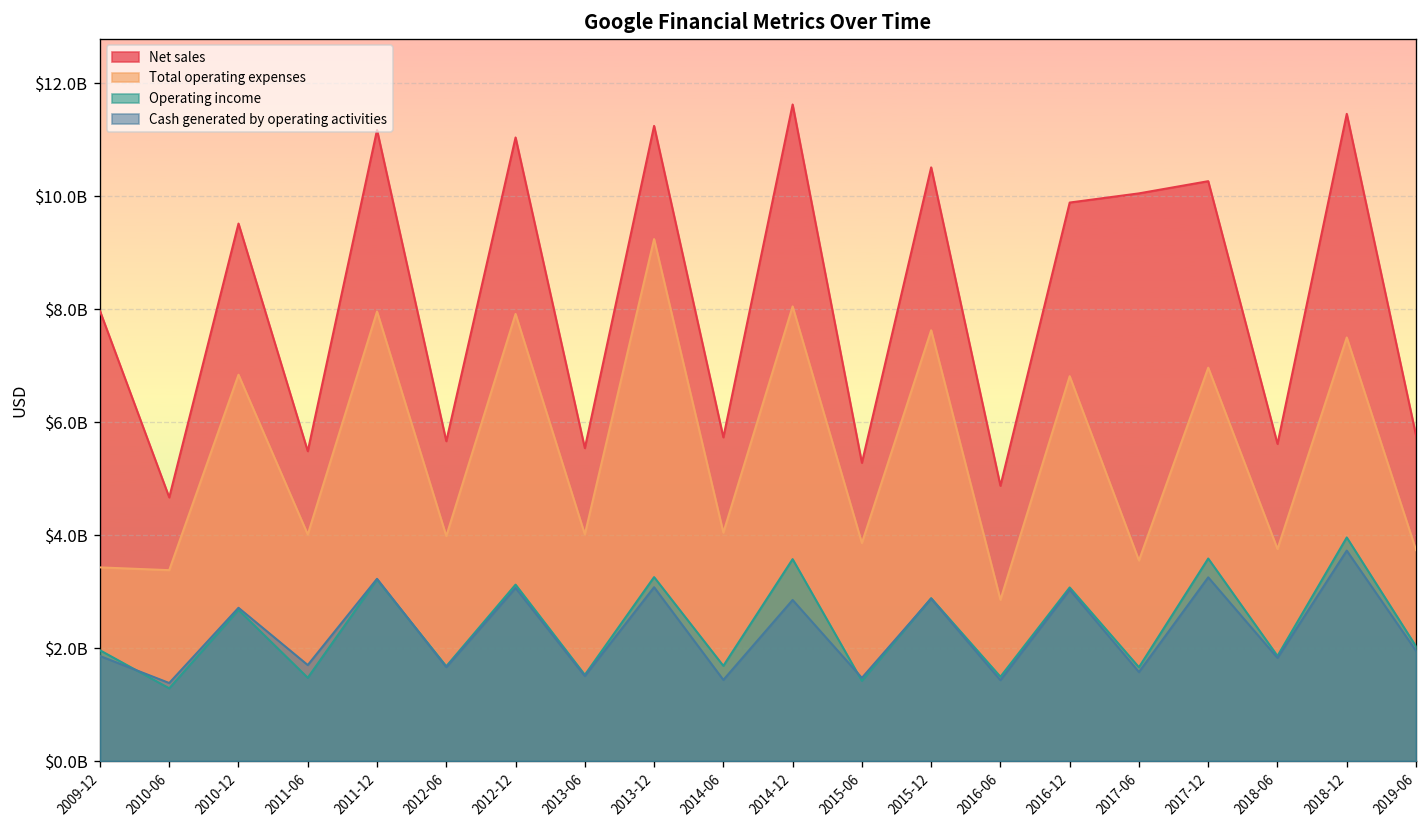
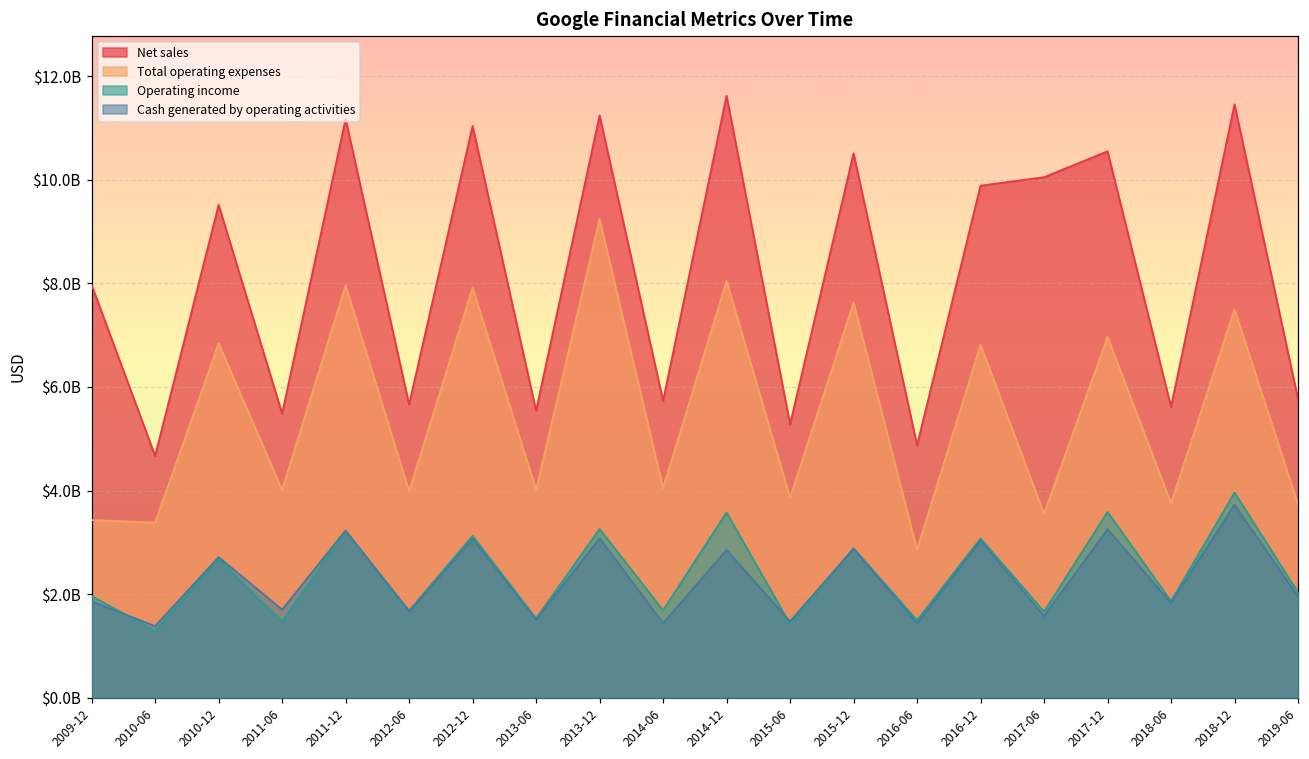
Net sales, 2017-12: $10300000000 -> $10600000000
